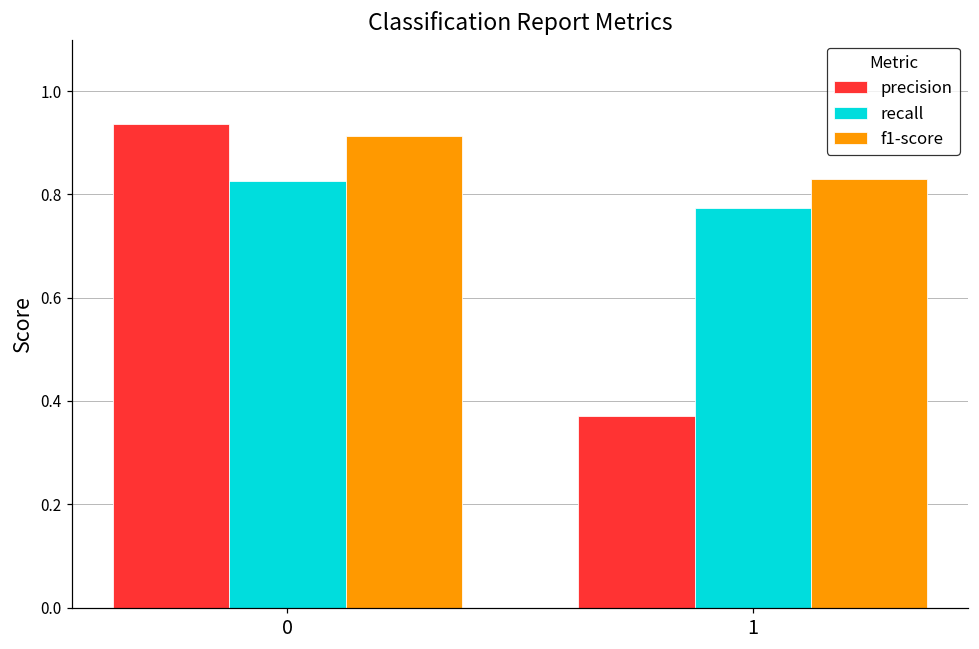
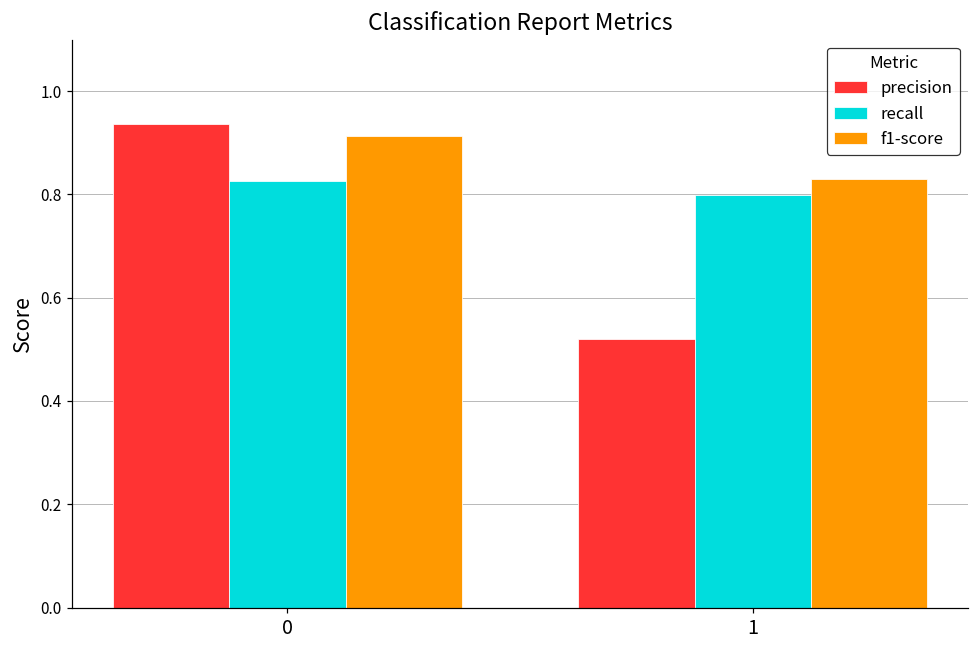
precision, 1: 0.37 -> 0.52
recall, 1: 0.77 -> 0.80
